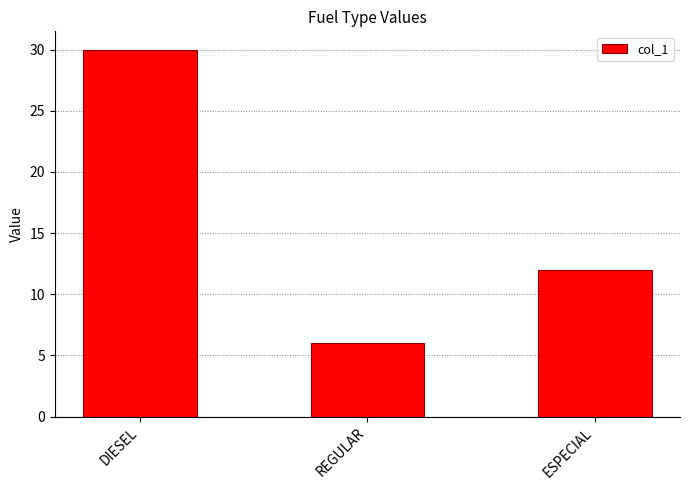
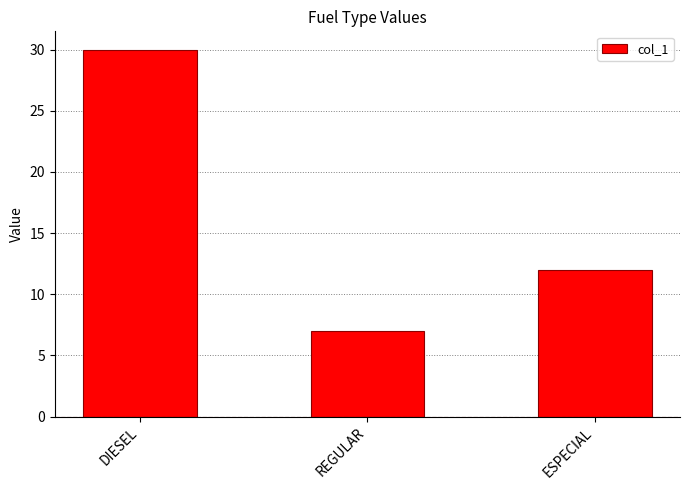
REGULAR: 6 -> 7
